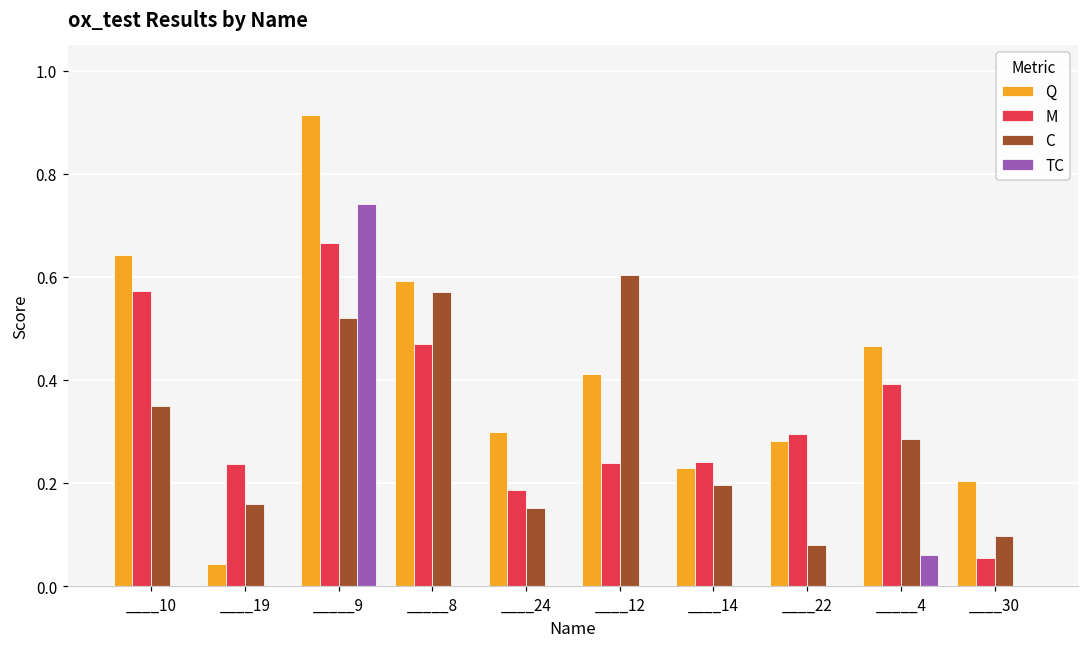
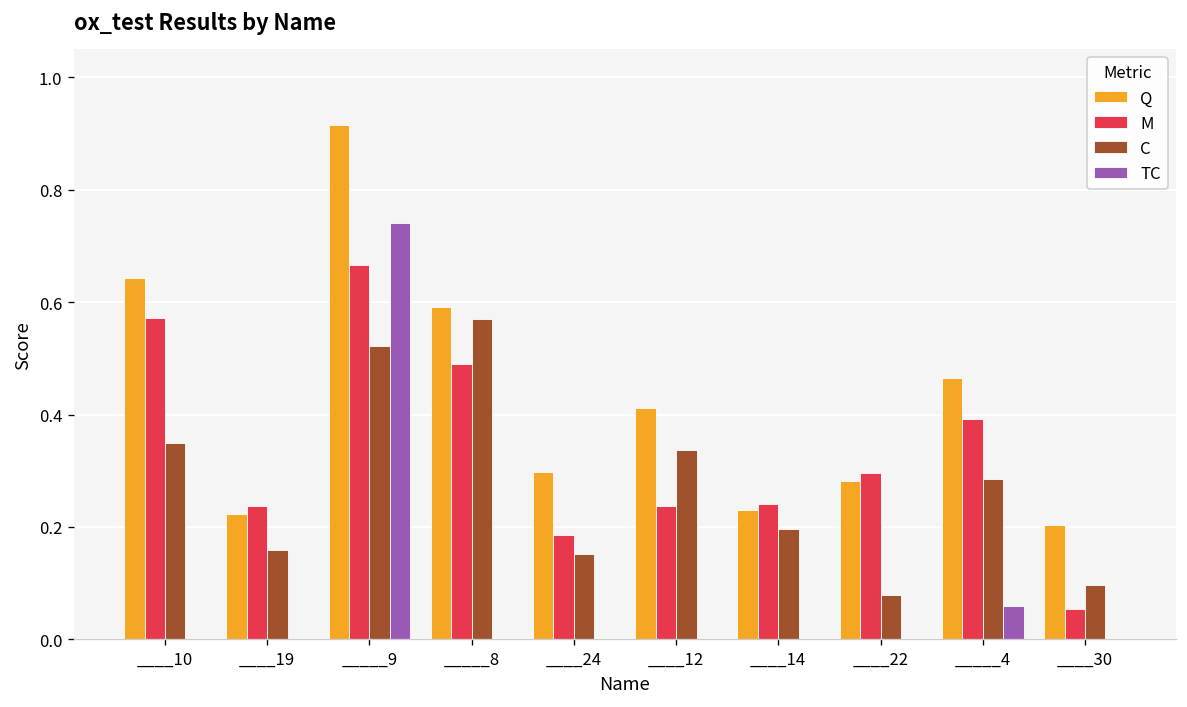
Q, ____19: 0.04 -> 0.22
M, _____8: 0.47 -> 0.49
C, ____12: 0.60 -> 0.34
